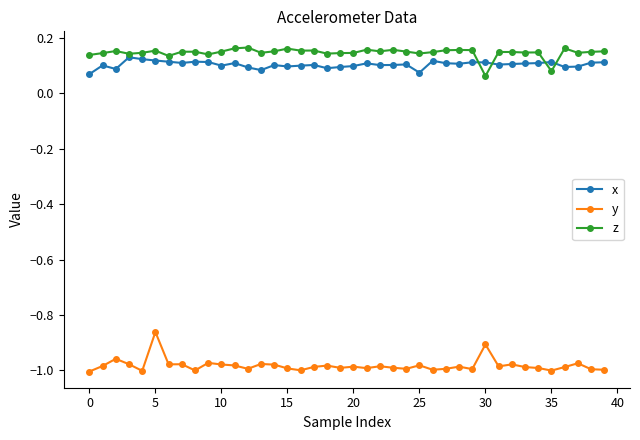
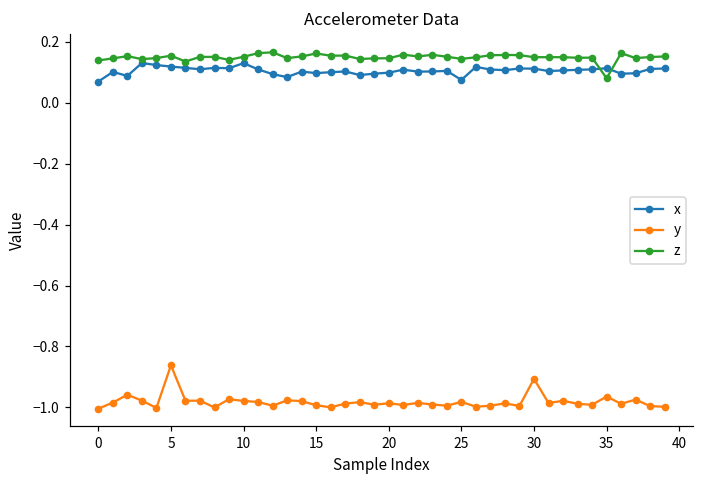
x, 10: 0.10 -> 0.13
z, 30: 0.06 -> 0.15
y, 35: -1.00 -> -0.96
